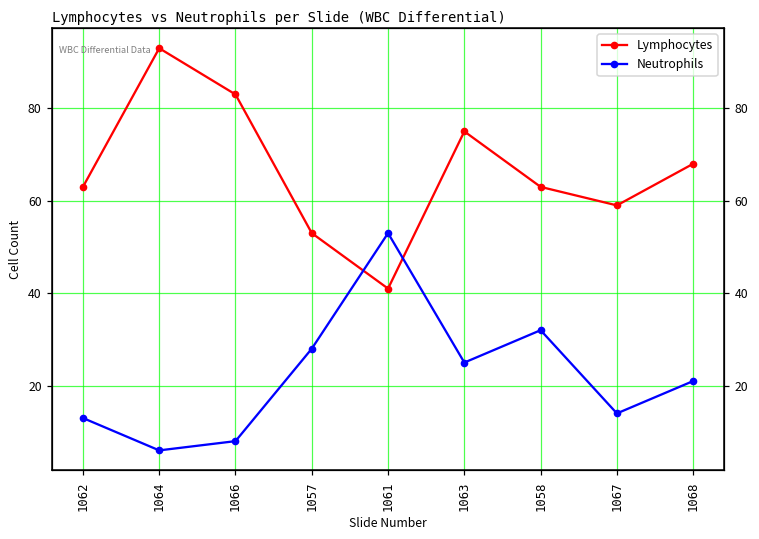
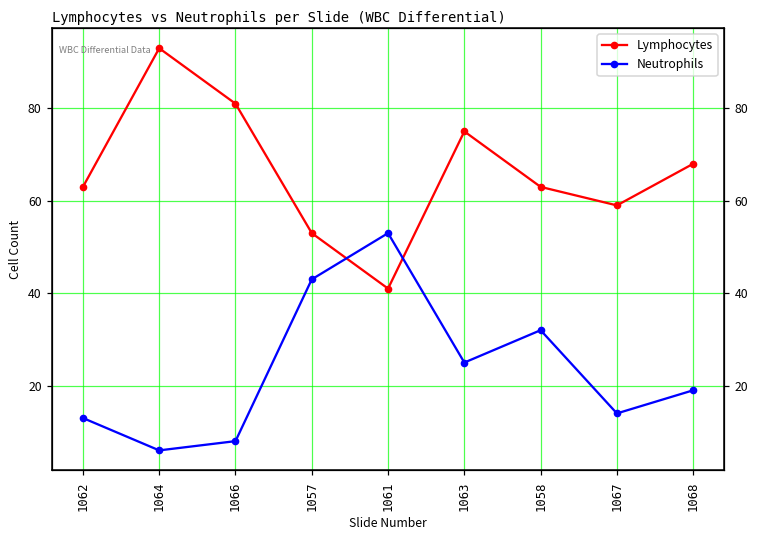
Lymphocytes, 1066: 83 -> 81
Neutrophils, 1057: 28 -> 43
Neutrophils, 1068: 21 -> 19
